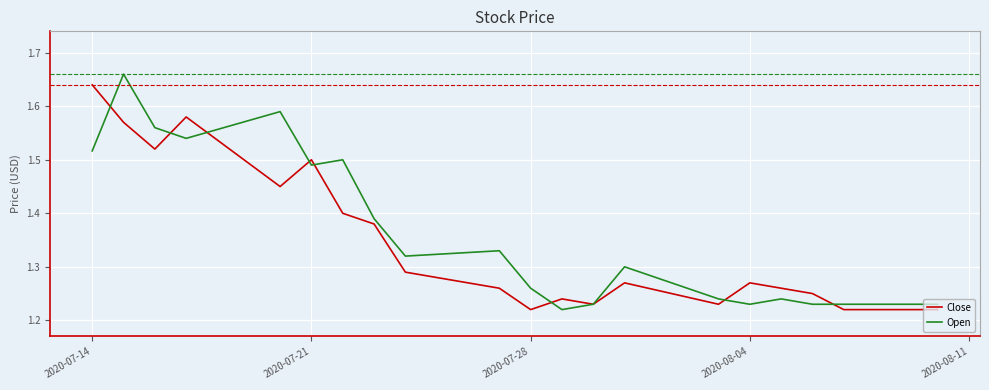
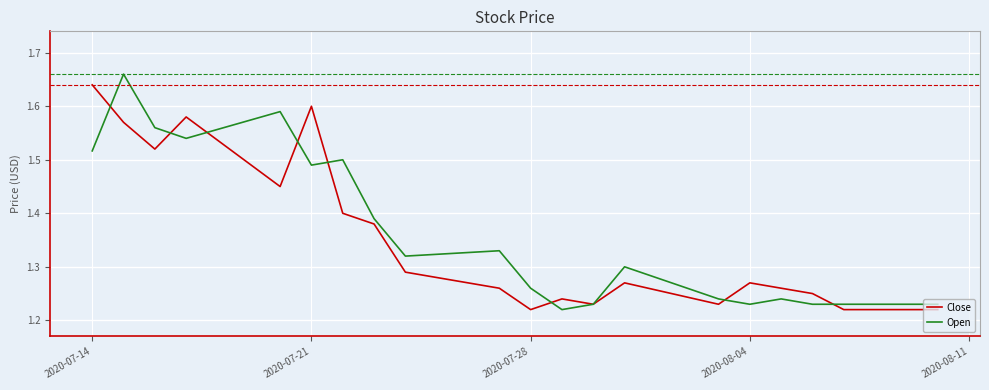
Close, 2020-07-21: 1.5 -> 1.6
